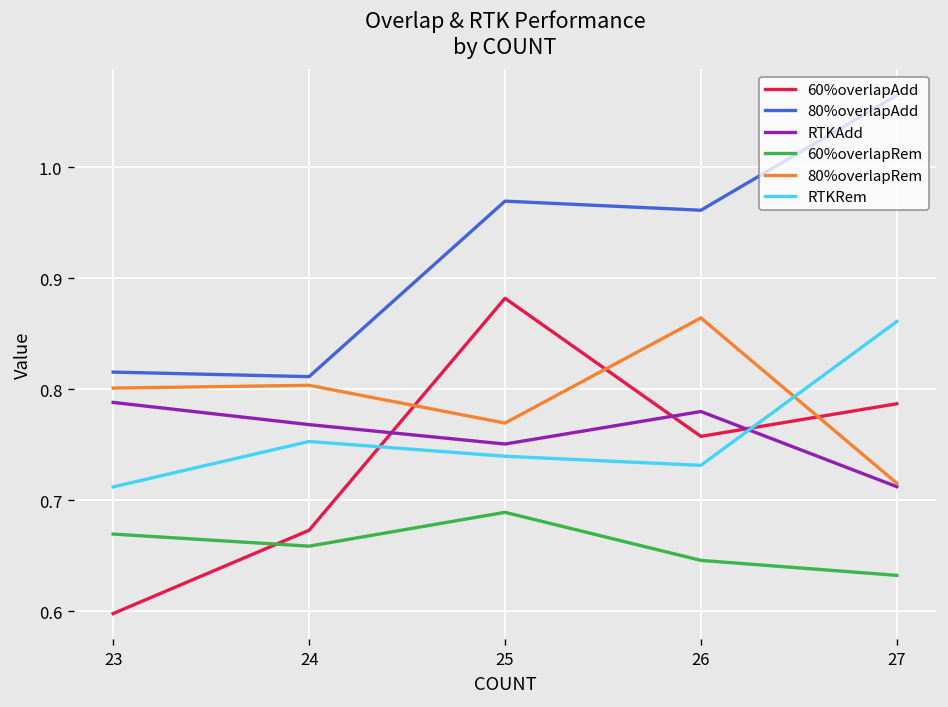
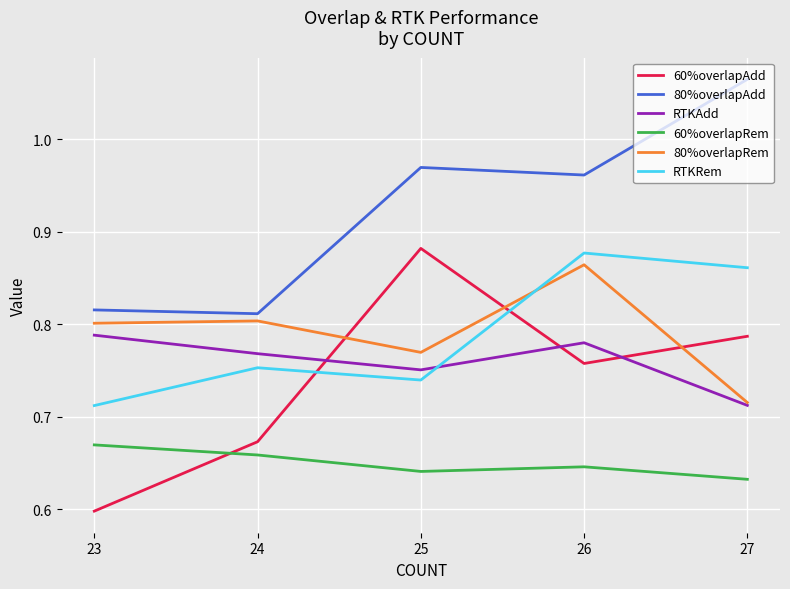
60%overlapRem, 25: 0.69 -> 0.64
RTKRem, 26: 0.73 -> 0.88
